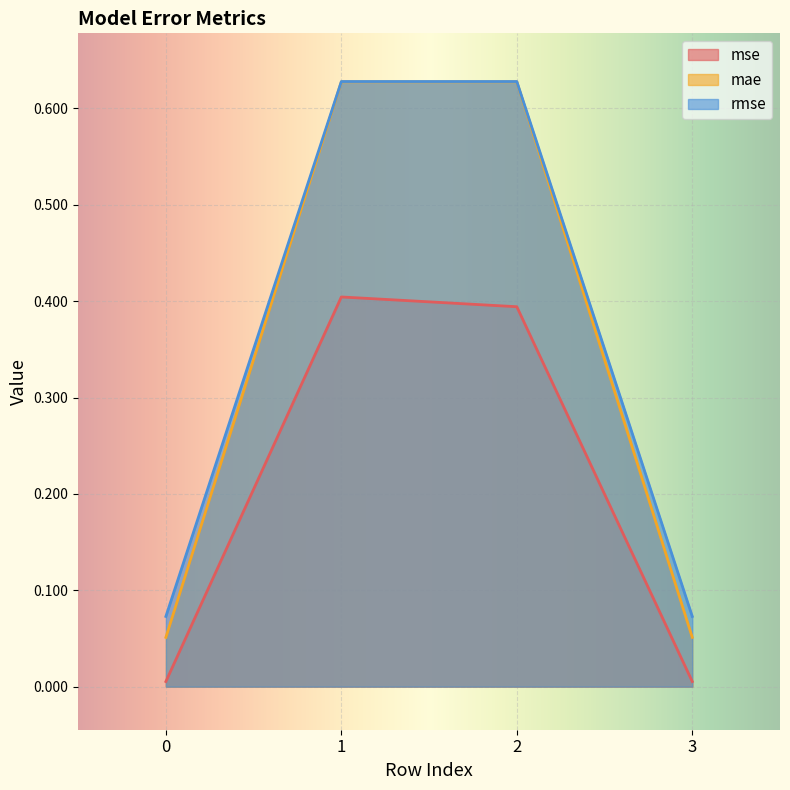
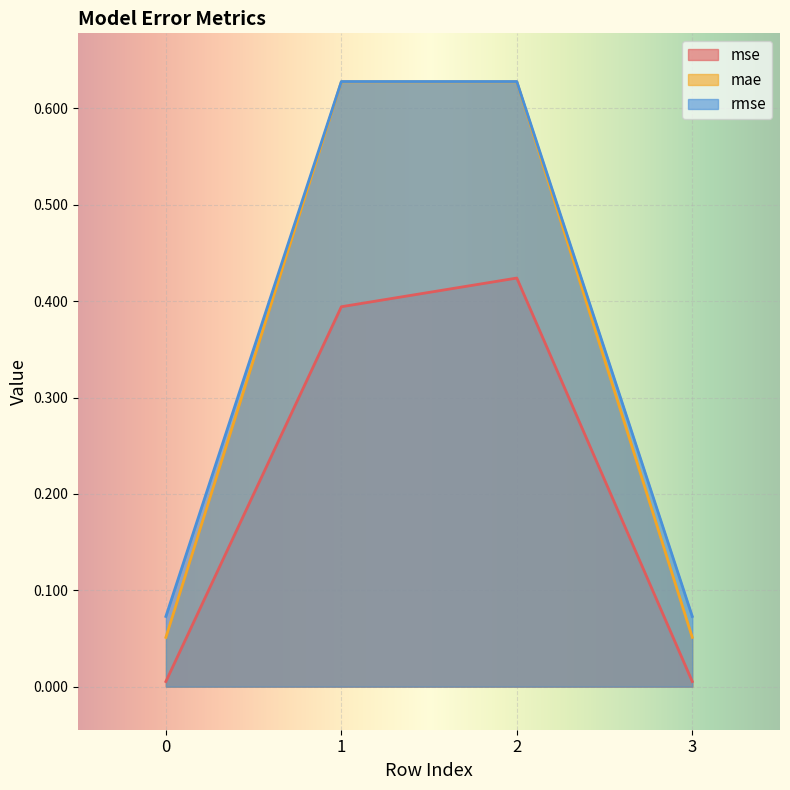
mse, 1: 0.40 -> 0.39
mse, 2: 0.39 -> 0.42
